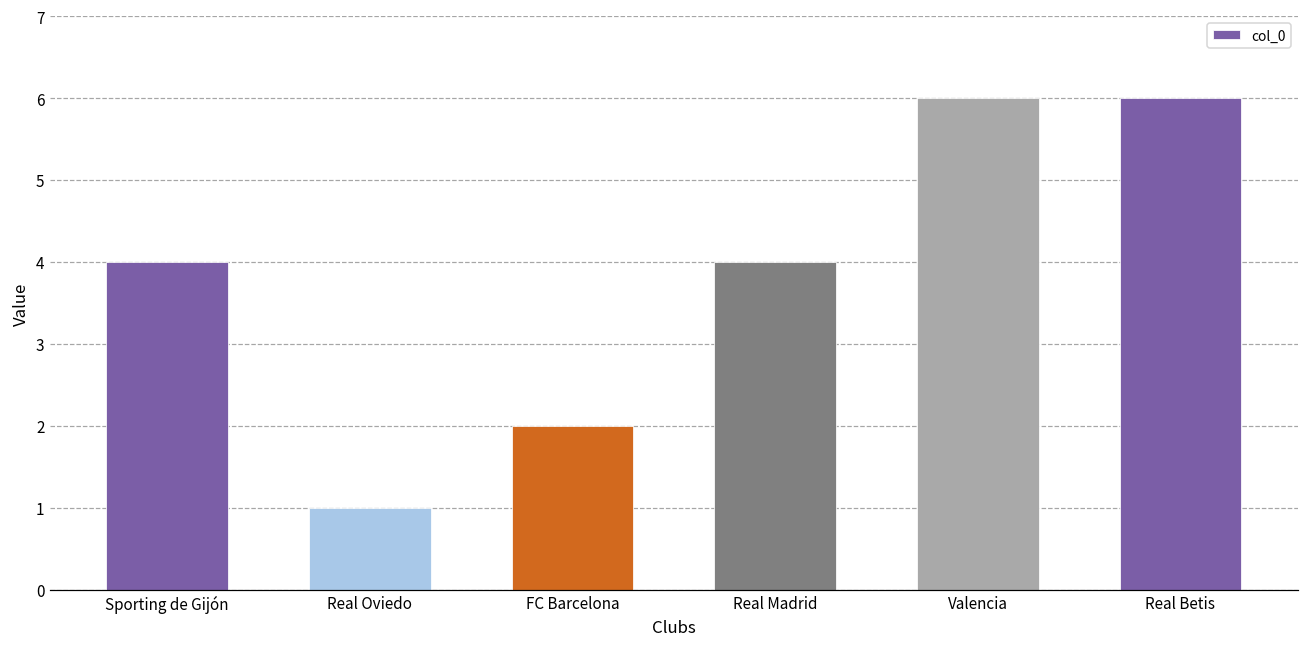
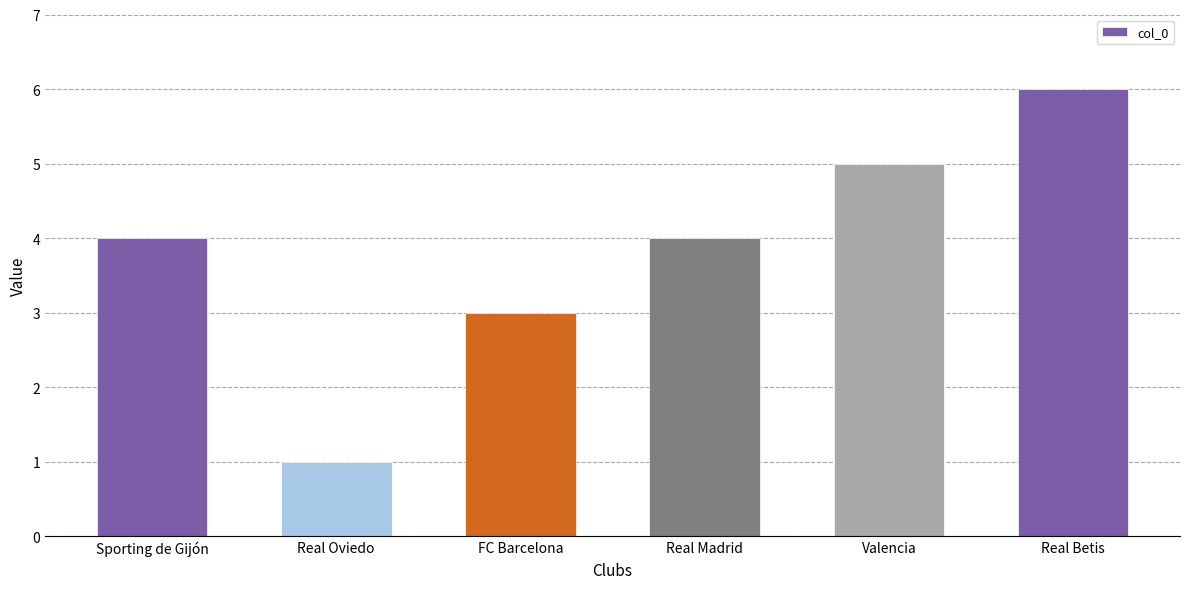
FC Barcelona: 2 -> 3
Valencia: 6 -> 5
